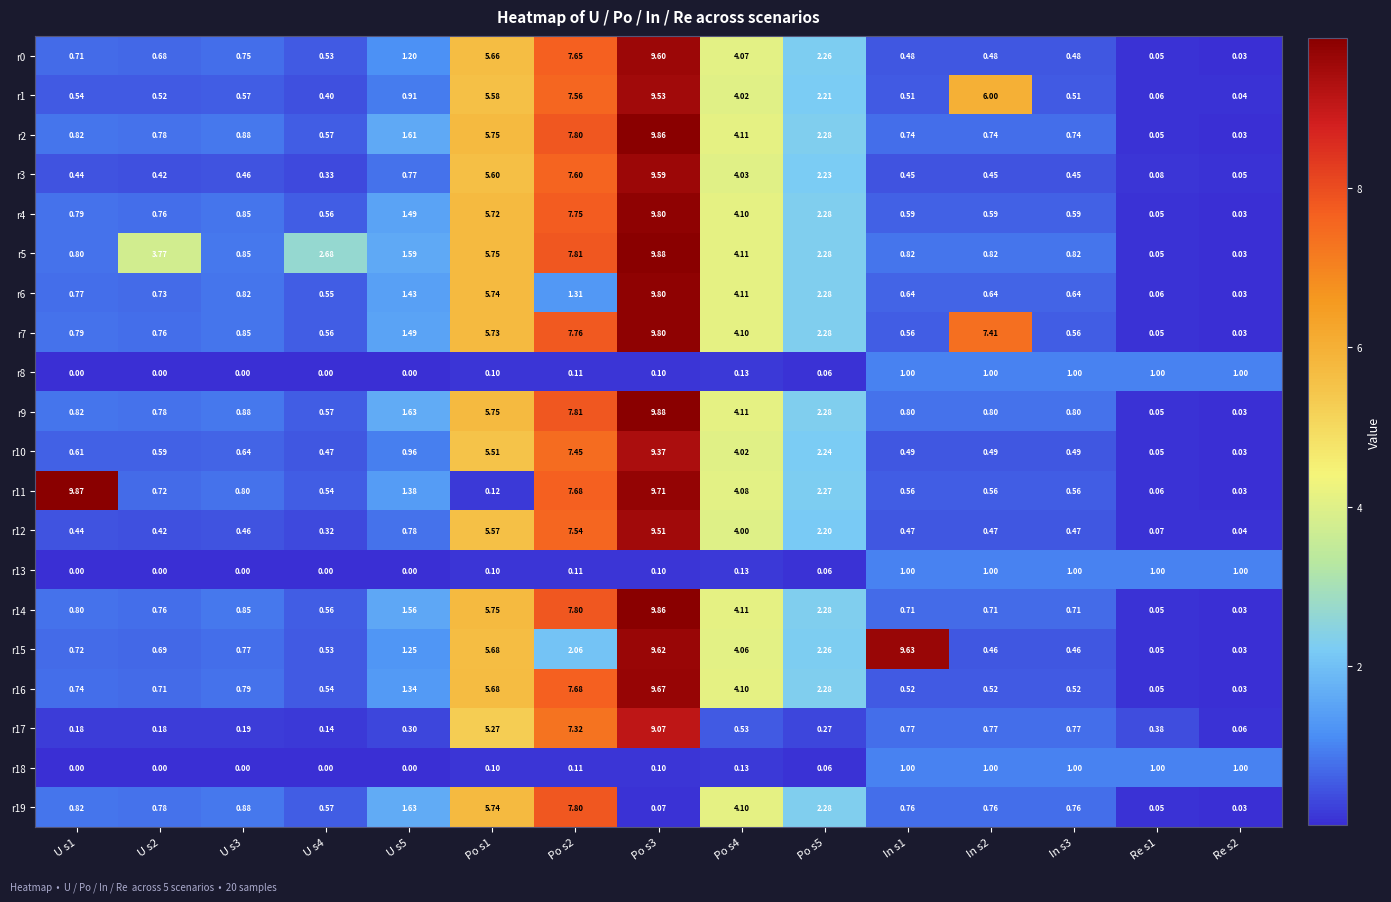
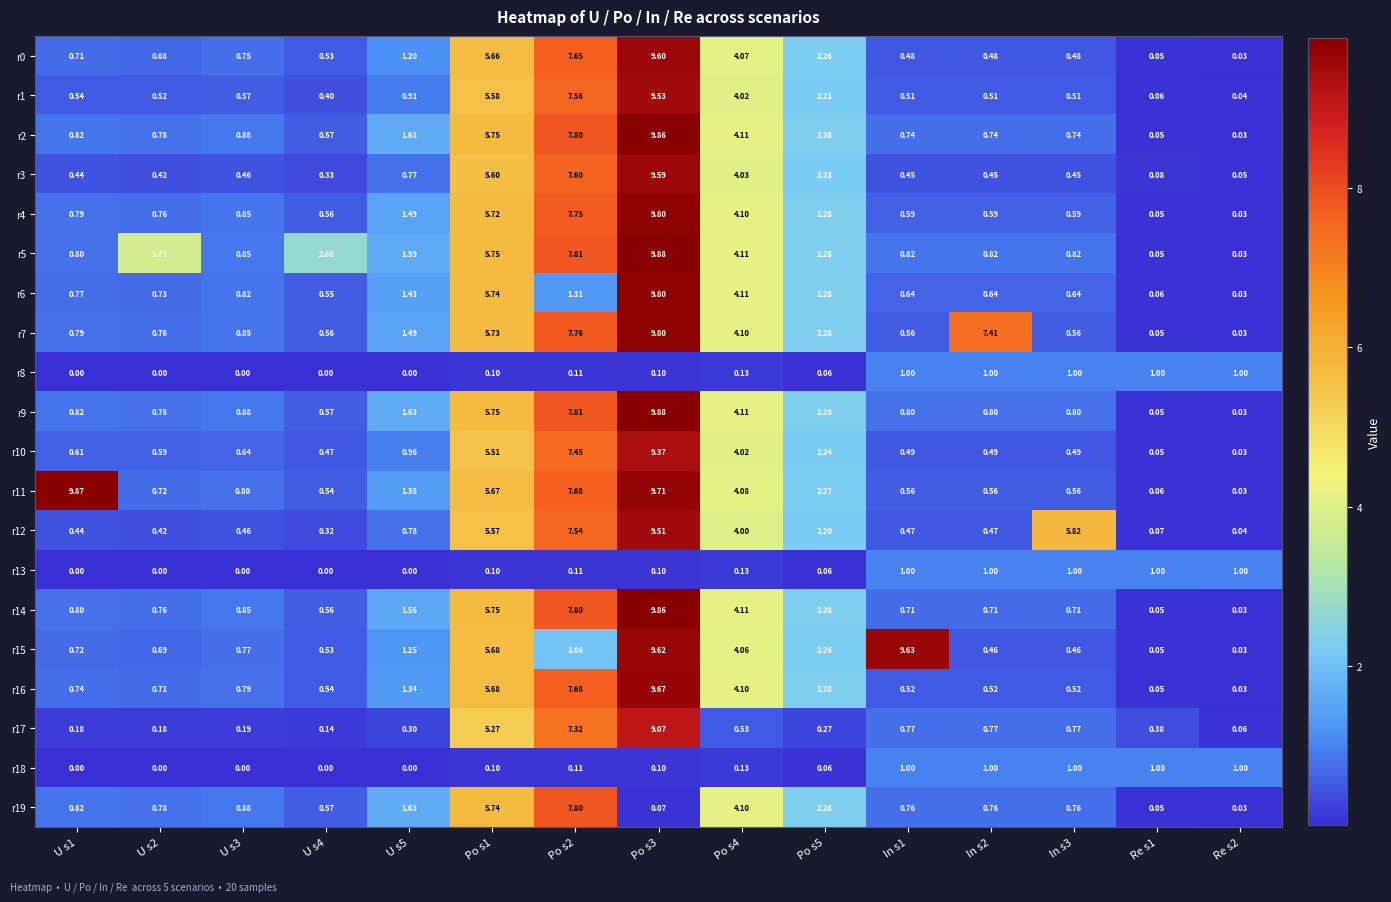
r1, In s2: 6.00 -> 0.51
r11, Po s1: 0.12 -> 5.67
r12, In s3: 0.47 -> 5.82
